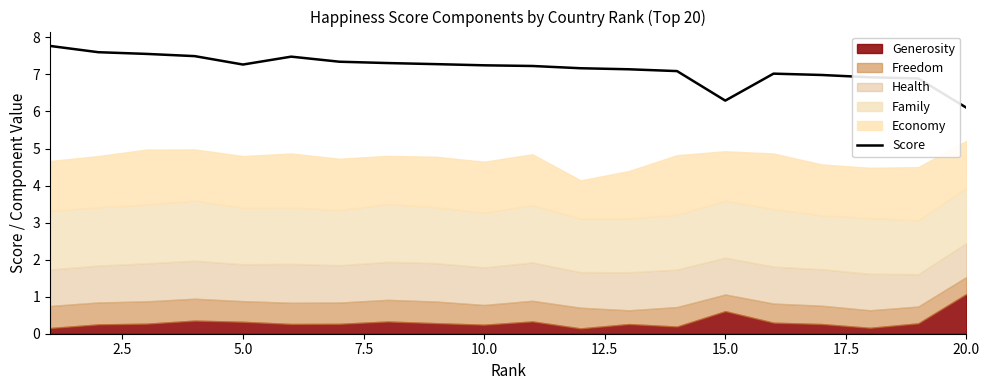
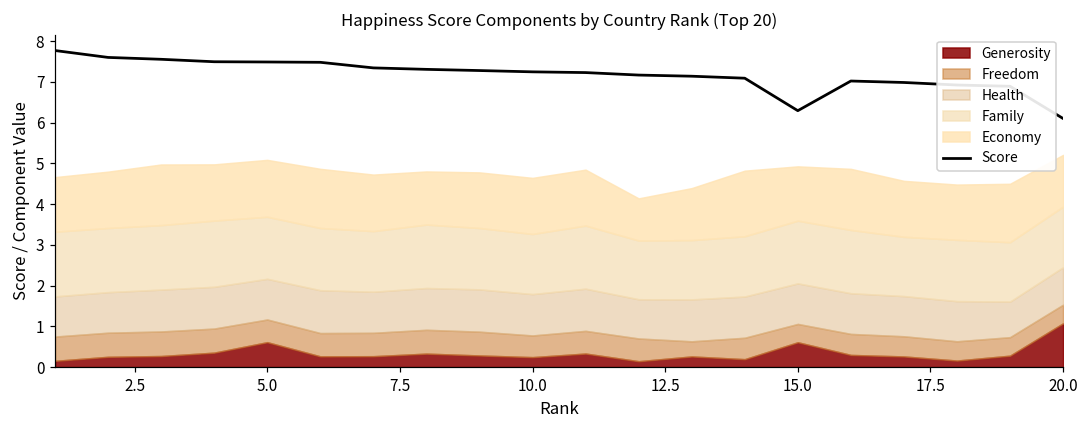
Score, 5.0: 7.3 -> 7.5
Generosity, 5.0: 0.3 -> 0.6
